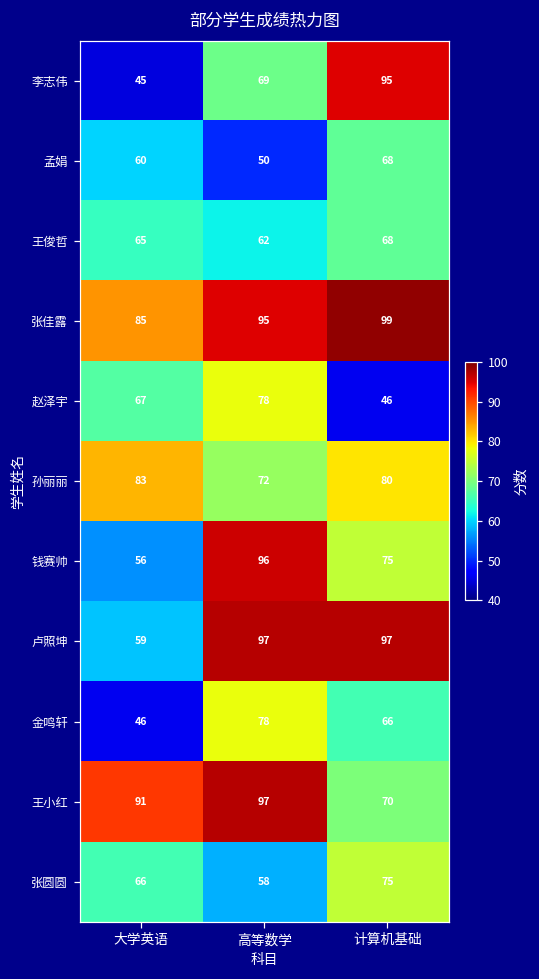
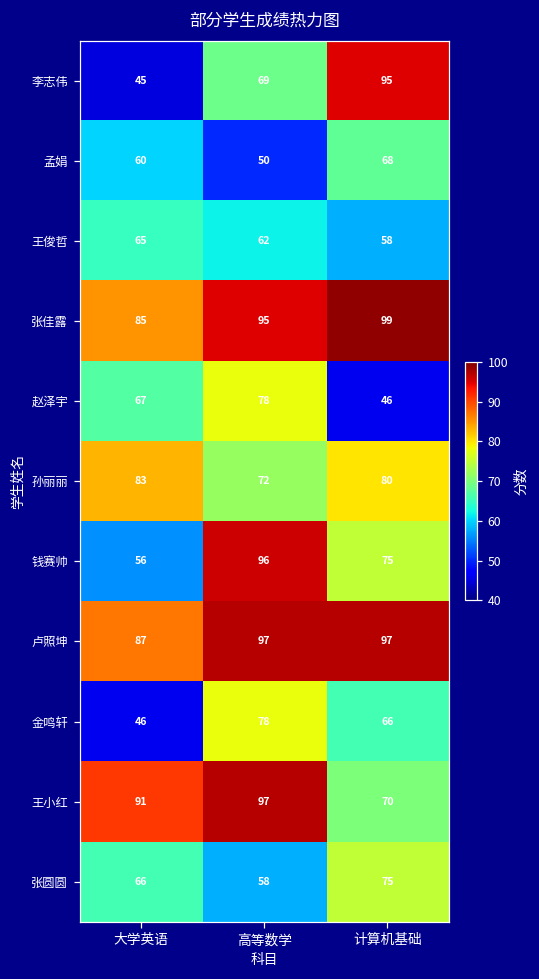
王俊哲, 计算机基础: 68 -> 58
卢照坤, 大学英语: 59 -> 87
